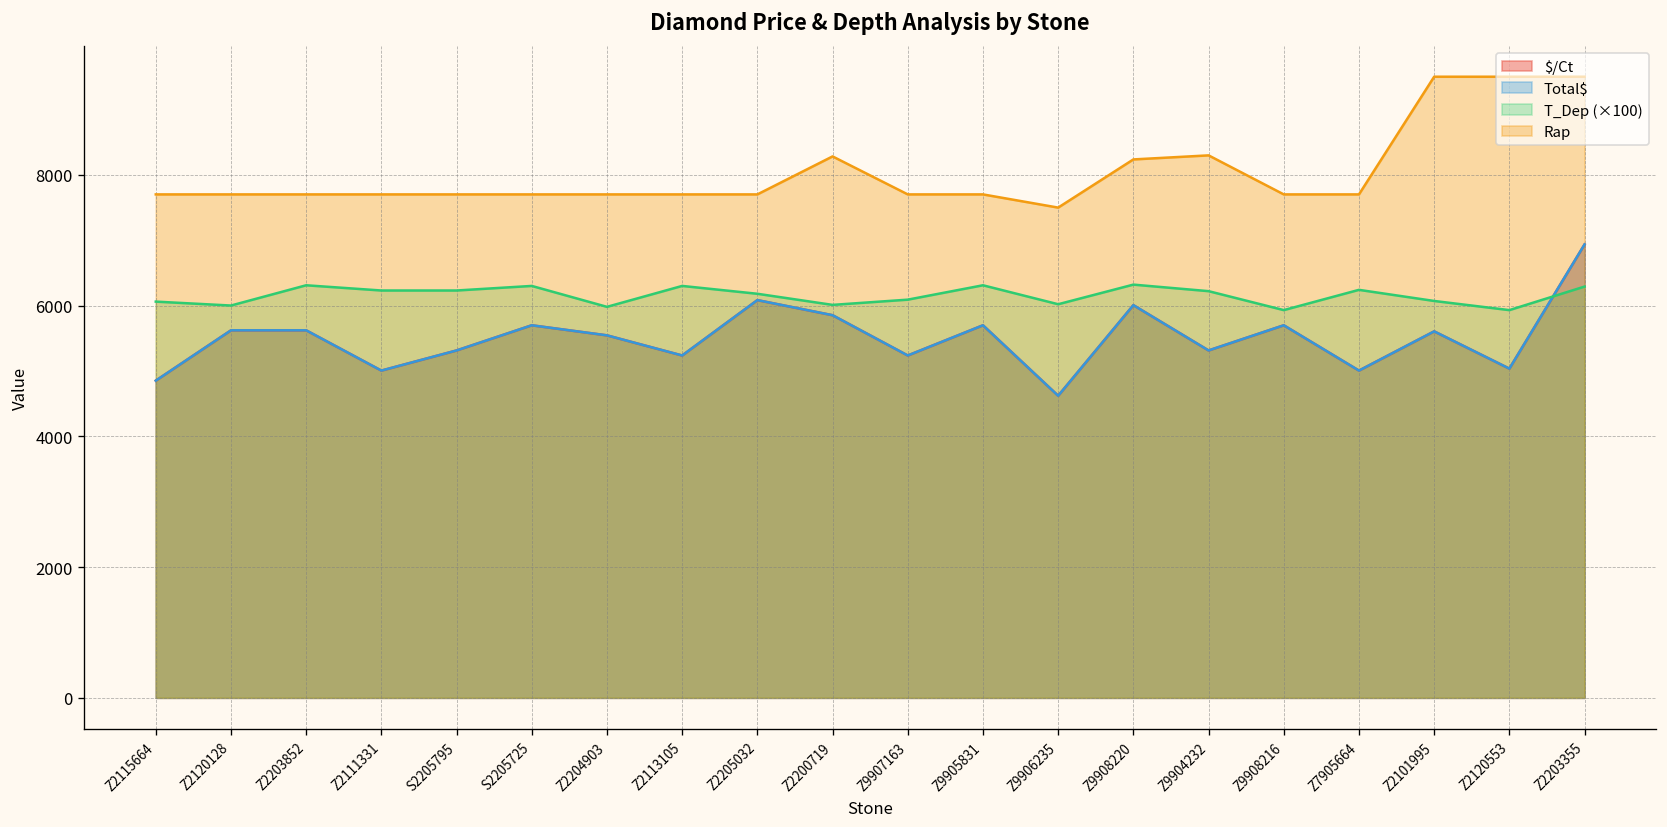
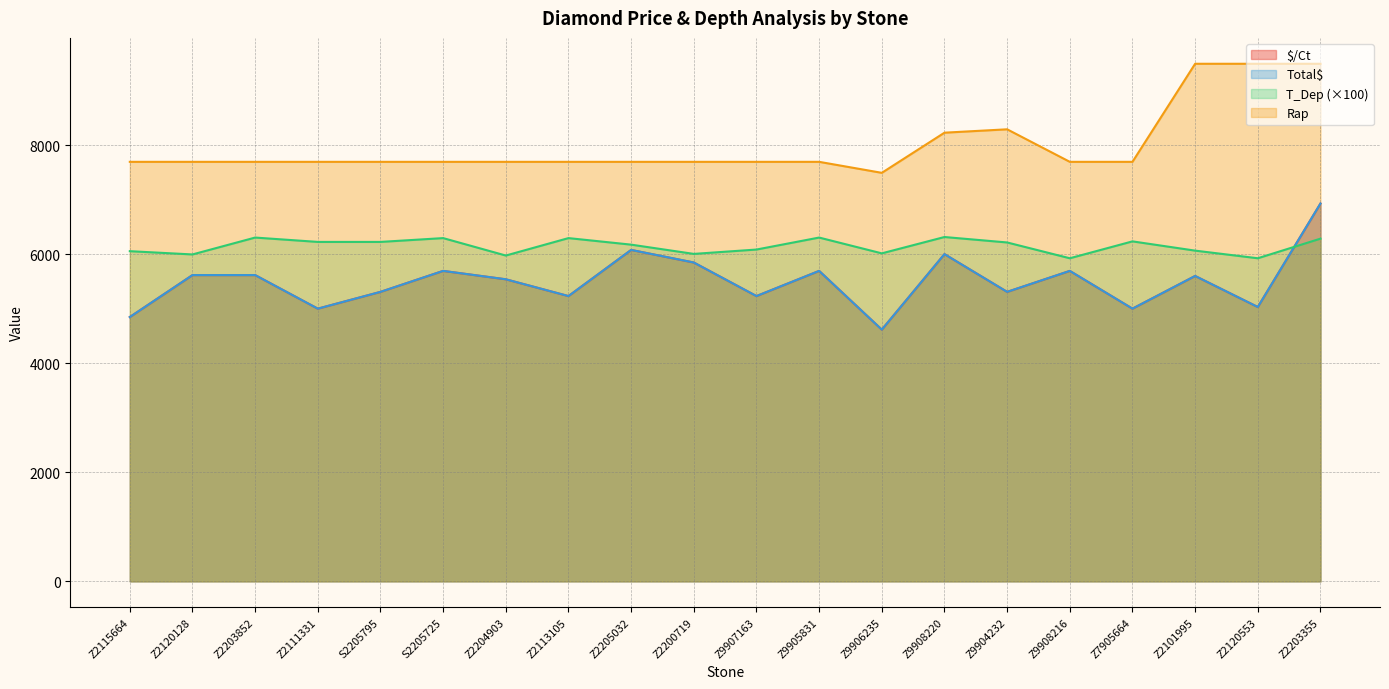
Rap, Z2200719: 8300 -> 7700
